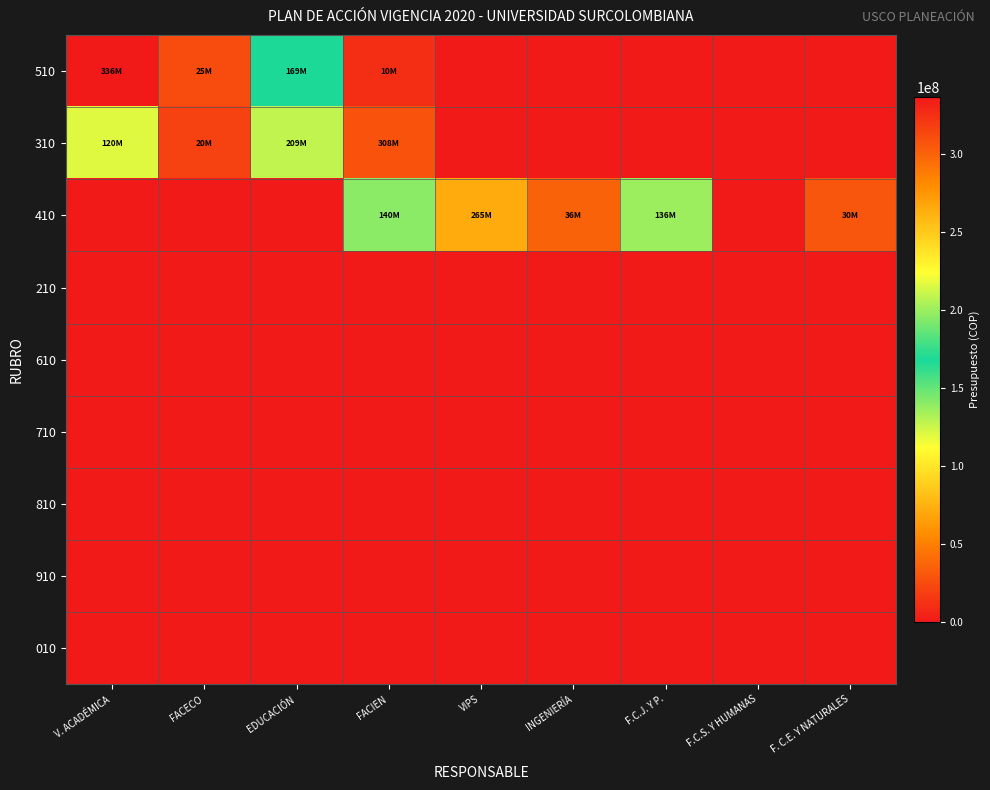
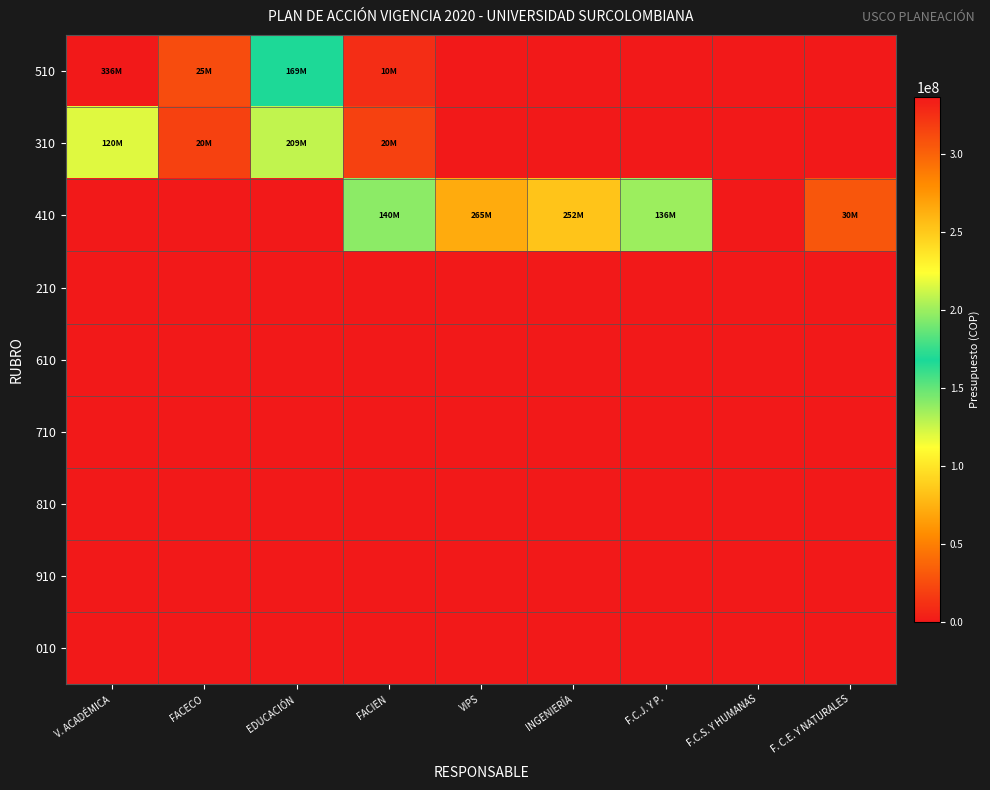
310, FACIEN: 308M -> 20M
410, INGENIERÍA: 36M -> 252M
